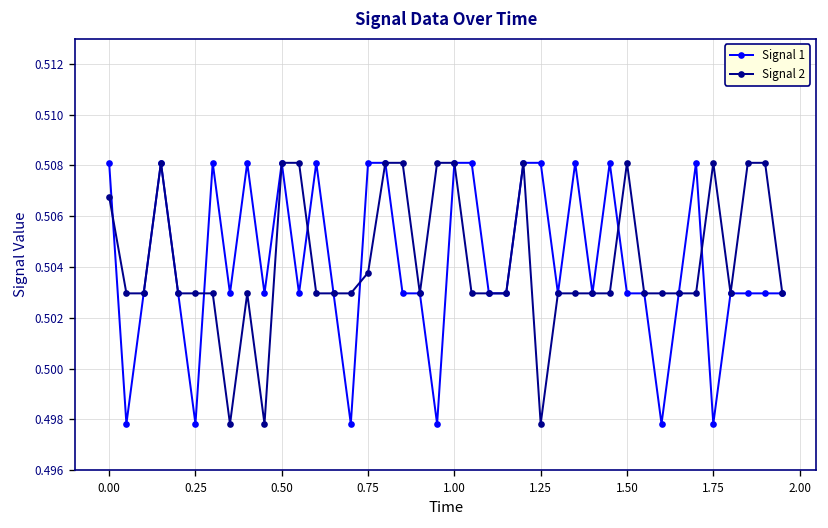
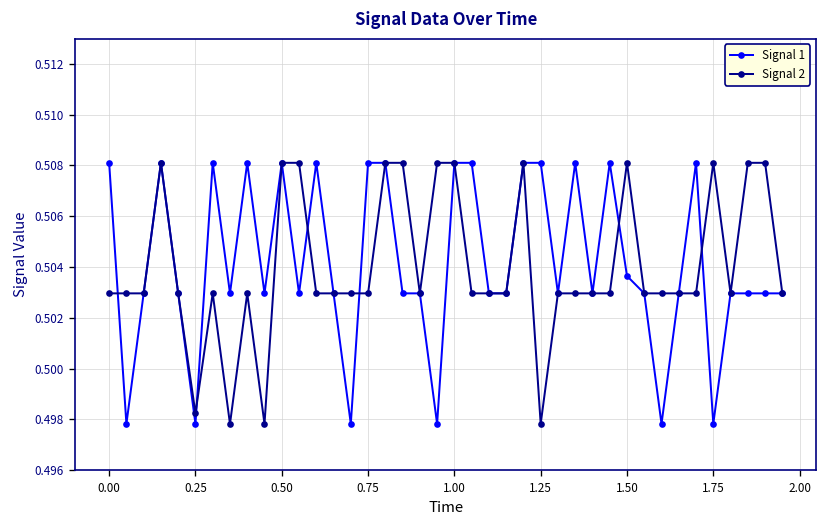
Signal 2, 0.00: 0.5068 -> 0.5030
Signal 2, 0.25: 0.5030 -> 0.4982
Signal 2, 0.75: 0.5038 -> 0.5030
Signal 1, 1.50: 0.5030 -> 0.5036
